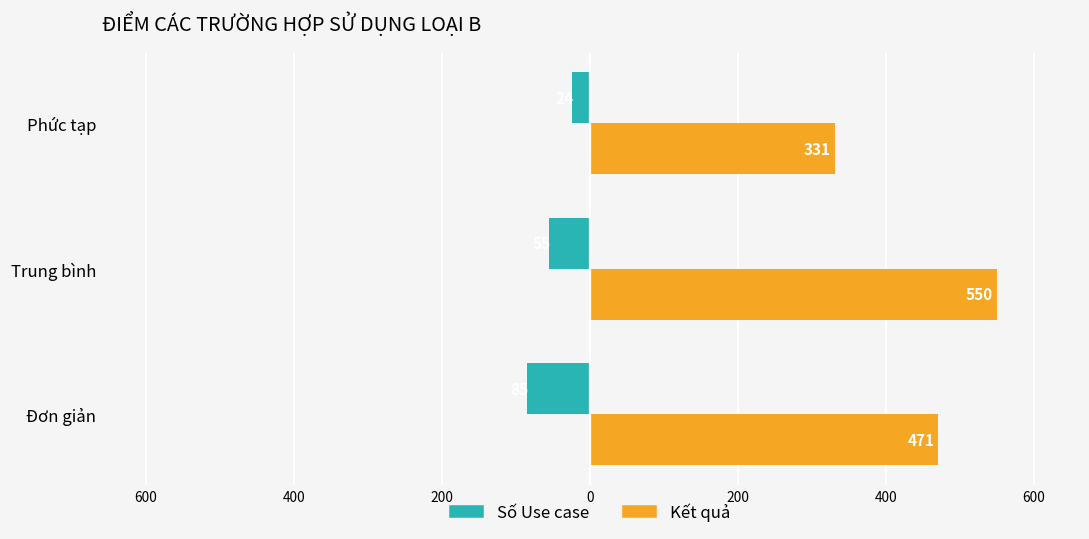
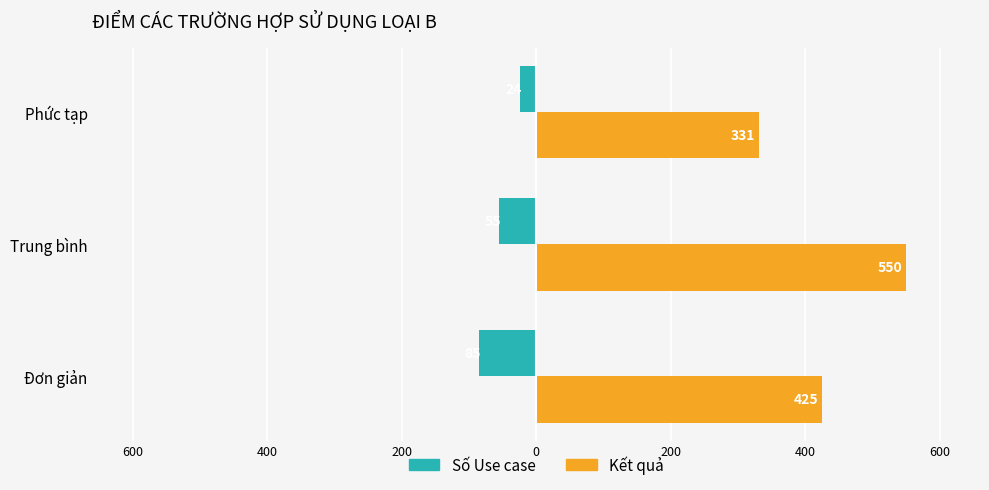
Kết quả, Đơn giản: 471 -> 425
